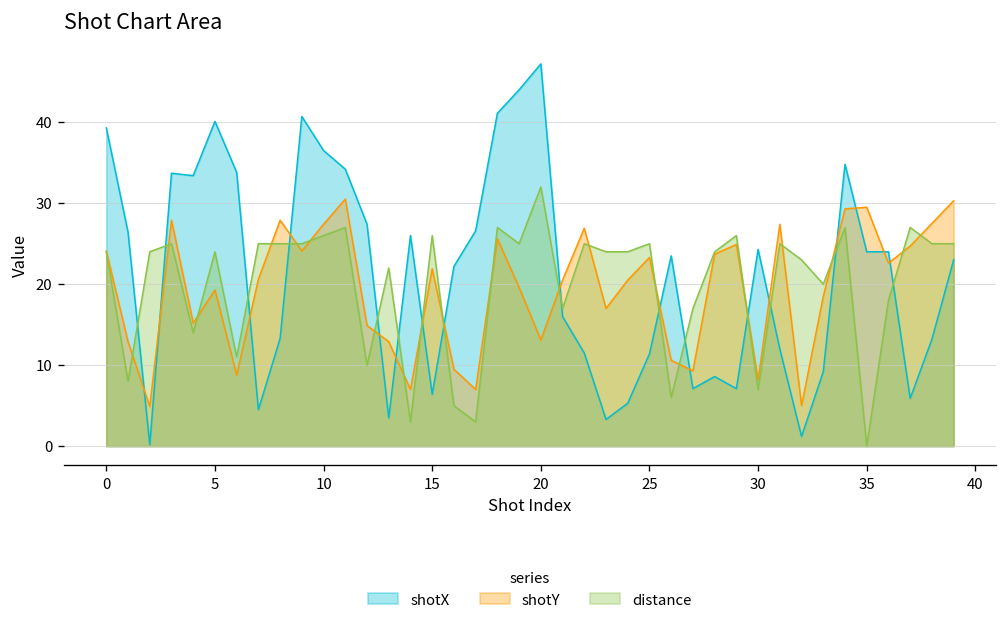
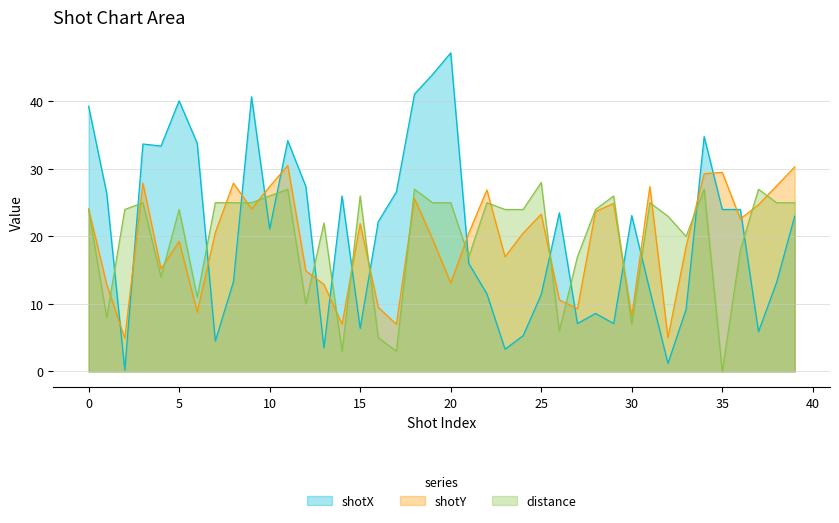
shotX, 10: 37 -> 21
distance, 20: 32 -> 25
distance, 25: 25 -> 28
shotX, 30: 24 -> 23
